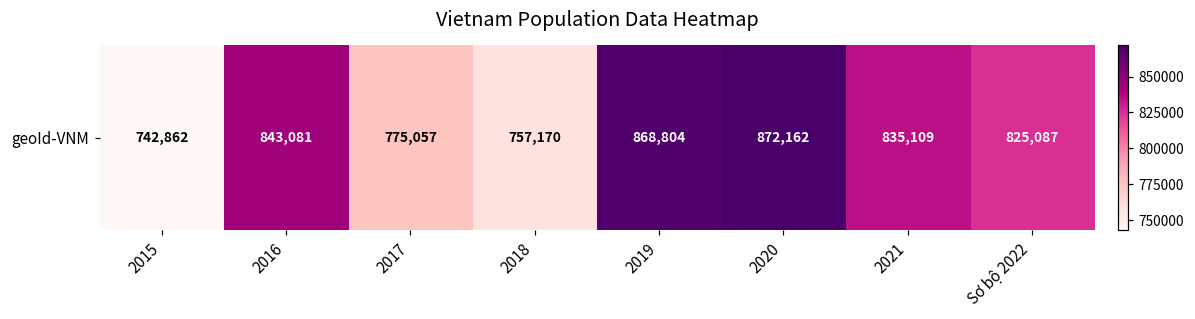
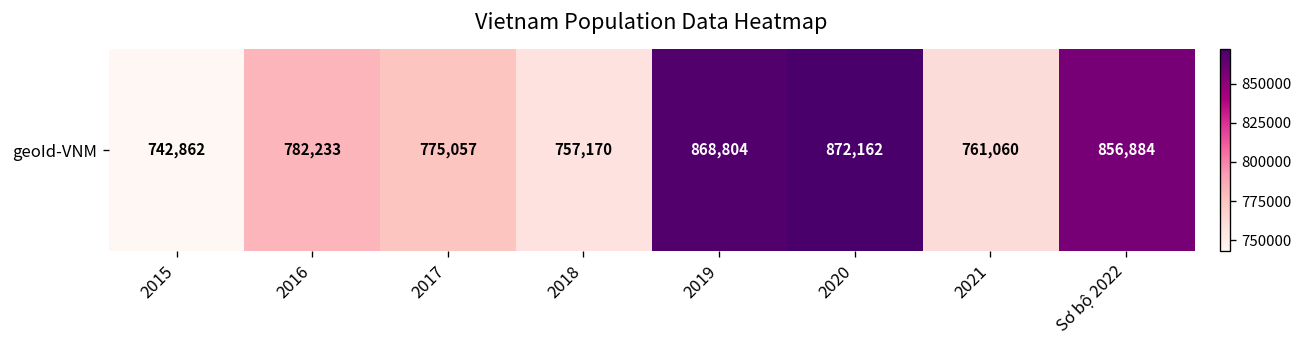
geoId-VNM, 2016: 843,081 -> 782,233
geoId-VNM, 2021: 835,109 -> 761,060
geoId-VNM, Sơ bộ 2022: 825,087 -> 856,884
